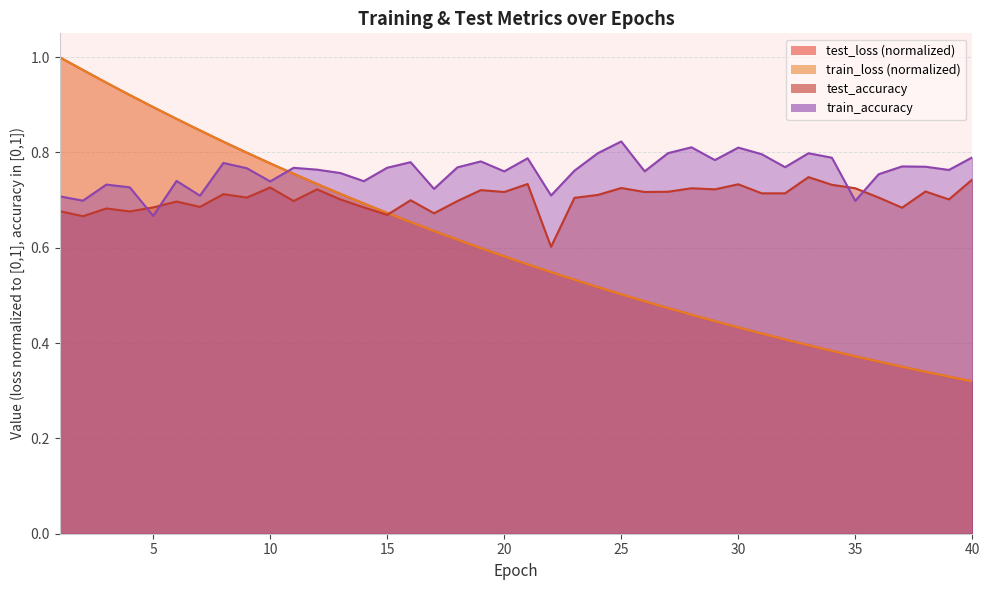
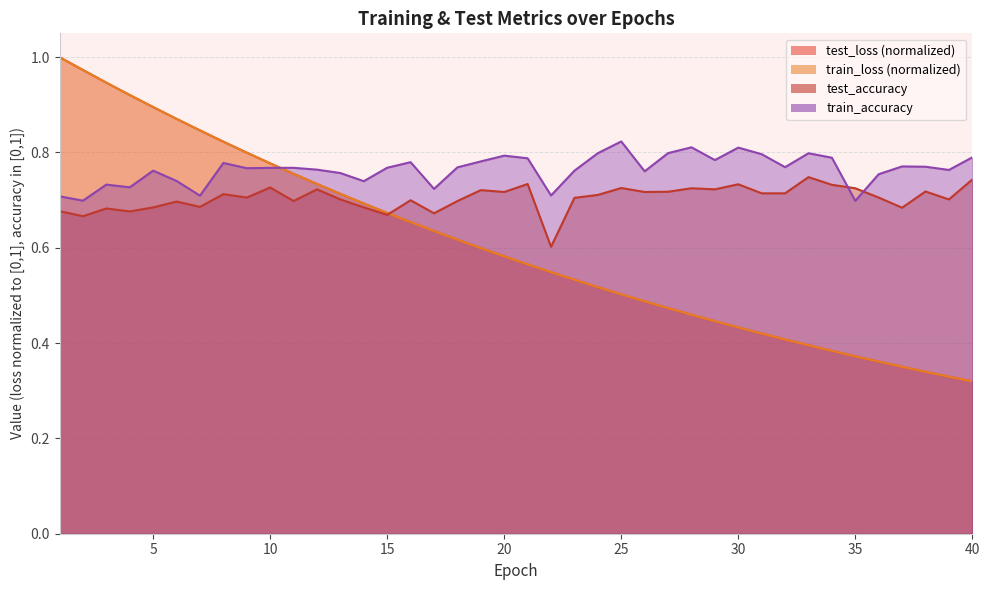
train_accuracy, 5: 0.67 -> 0.76
train_accuracy, 10: 0.74 -> 0.77
train_accuracy, 20: 0.76 -> 0.79
